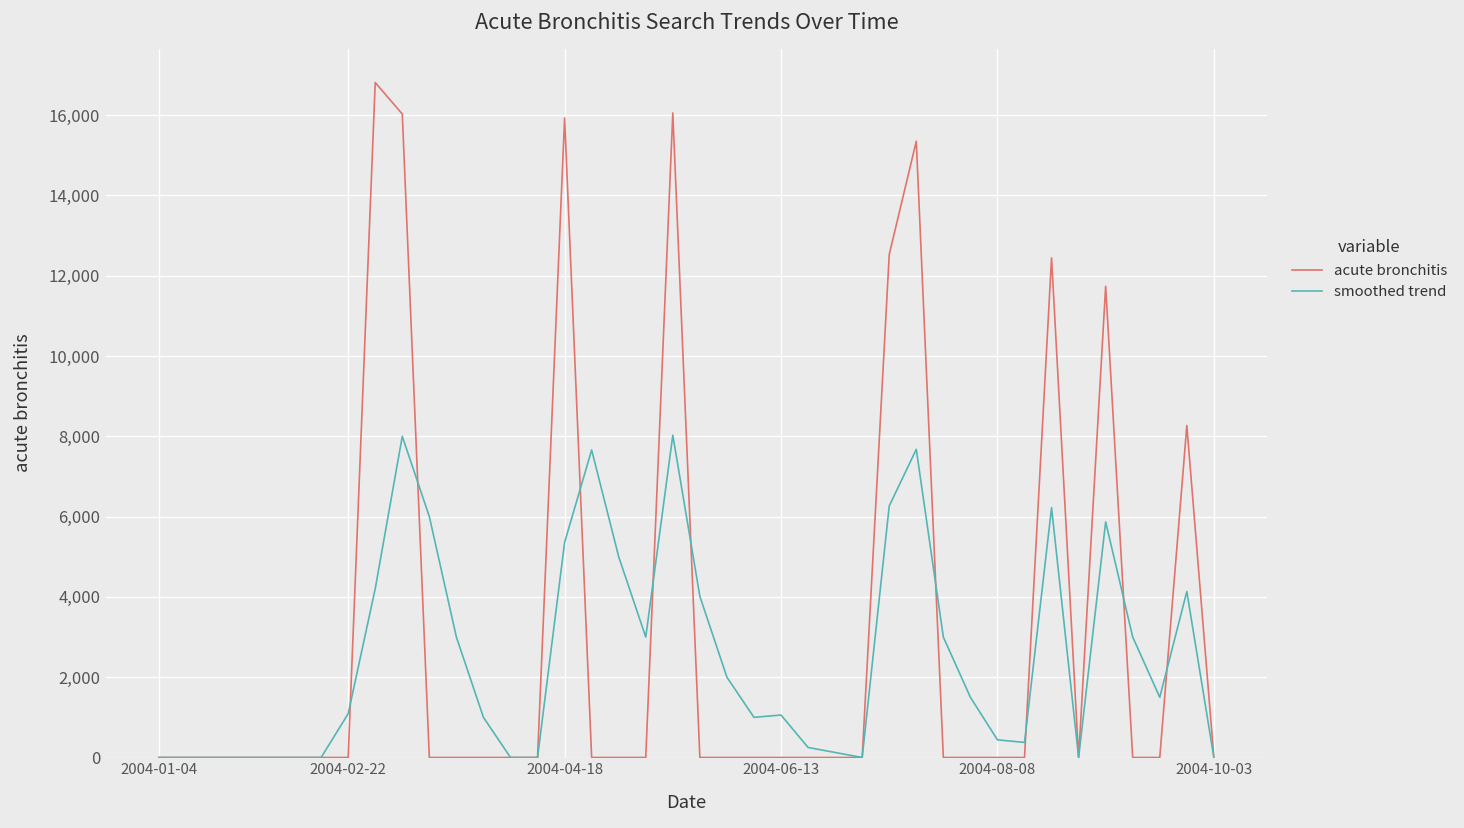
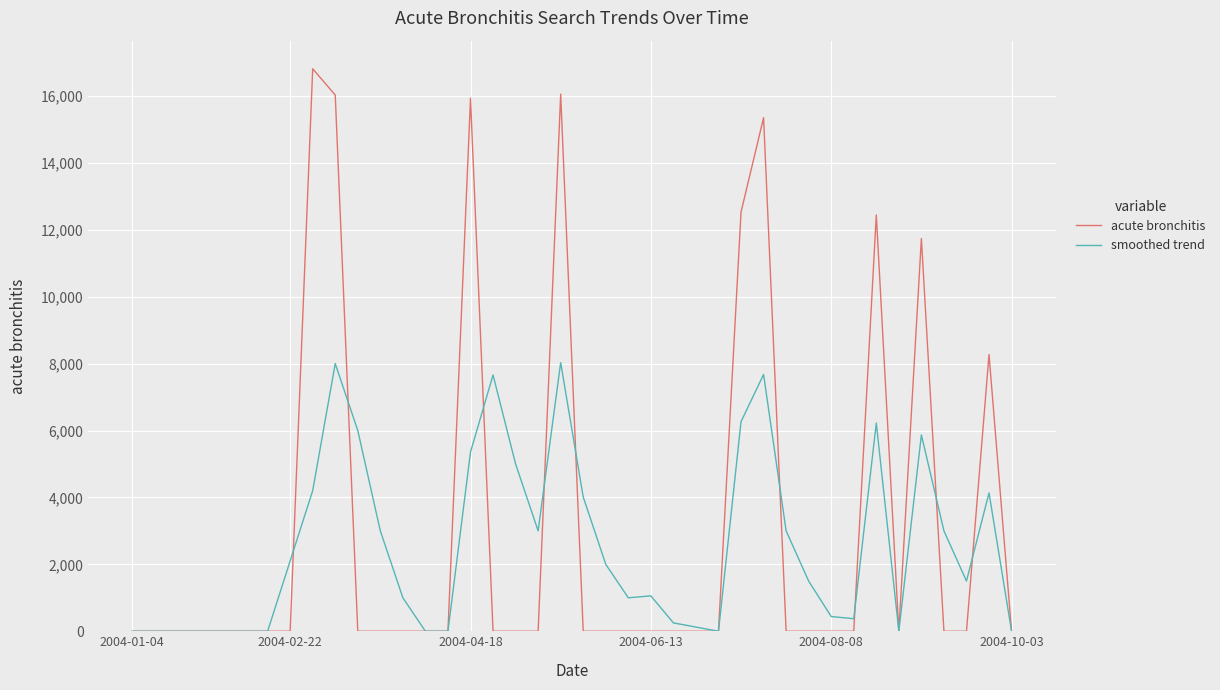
smoothed trend, 2004-02-22: 1,100 -> 2,100
